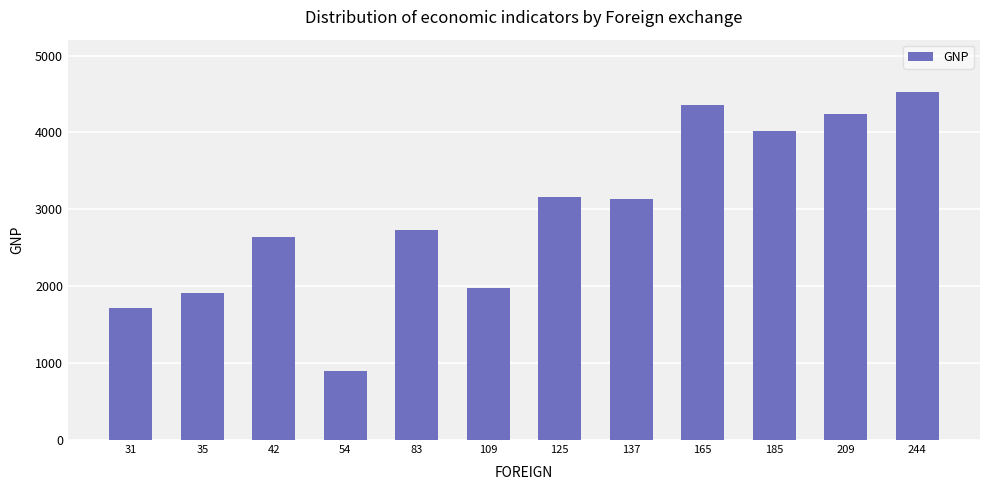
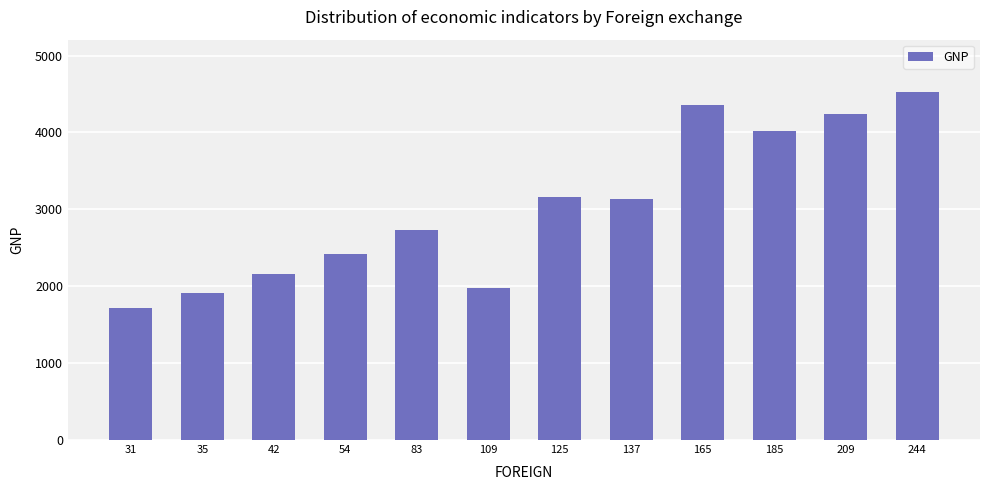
42: 2600 -> 2200
54: 900 -> 2400
